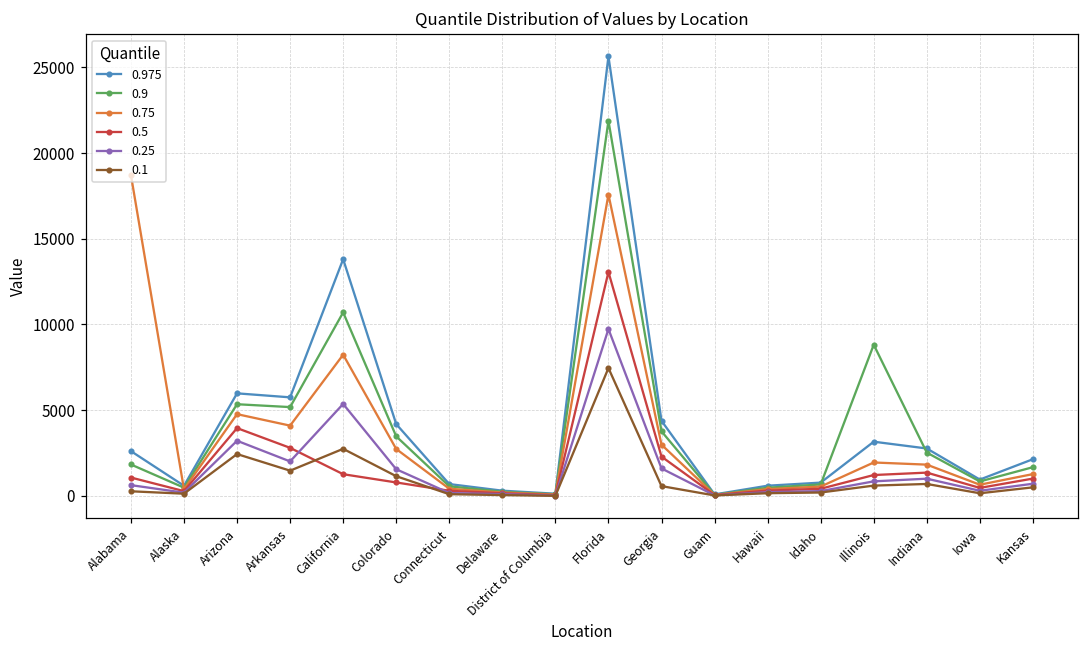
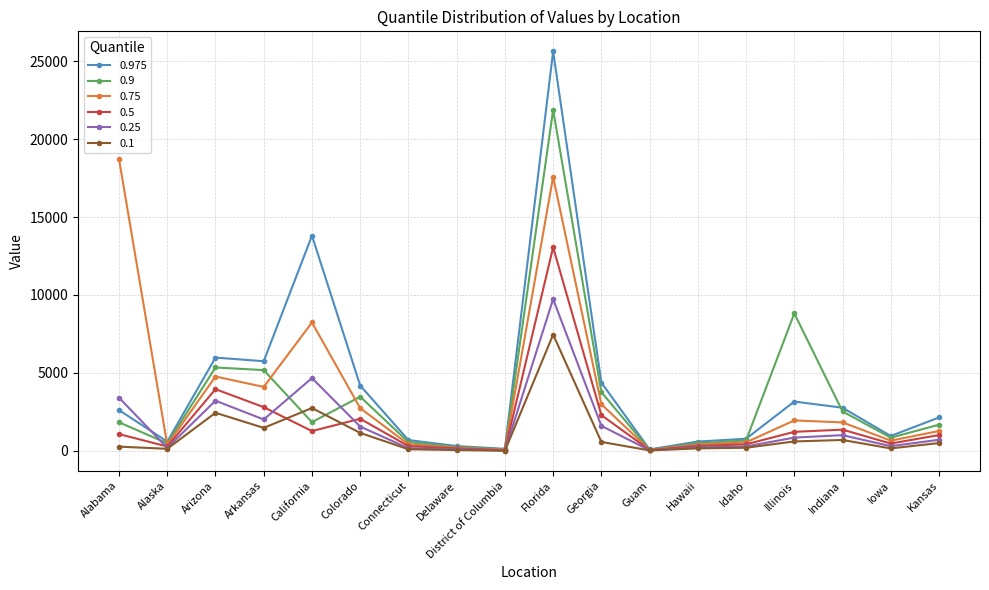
0.25, Alabama: 600 -> 3400
0.9, California: 10700 -> 1800
0.25, California: 5400 -> 4700
0.5, Colorado: 800 -> 2100
